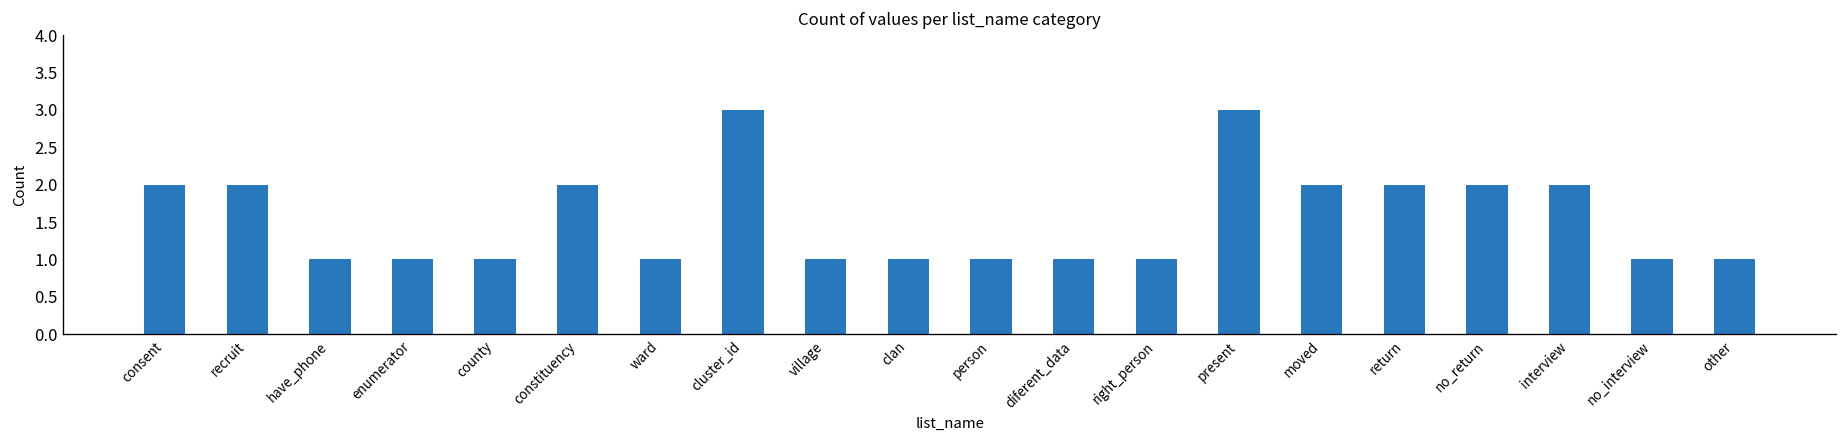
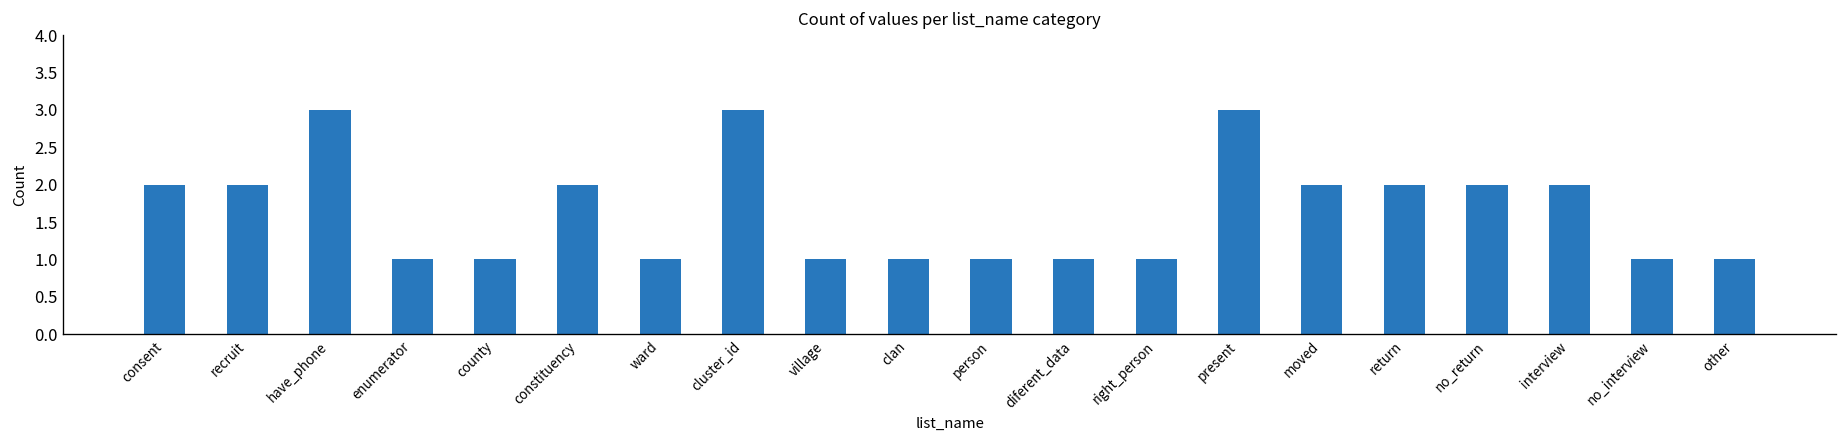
have_phone: 1 -> 3
